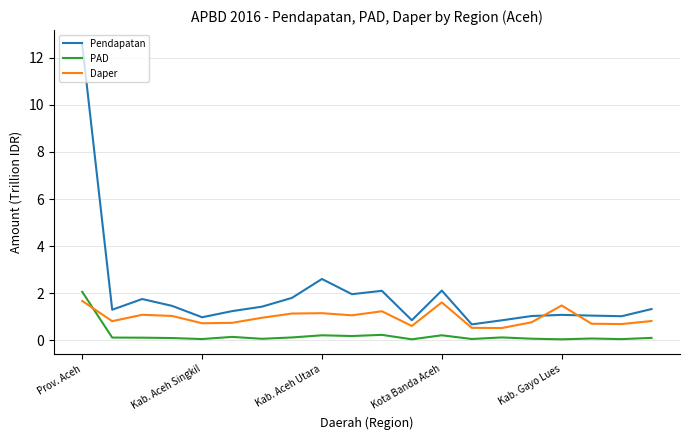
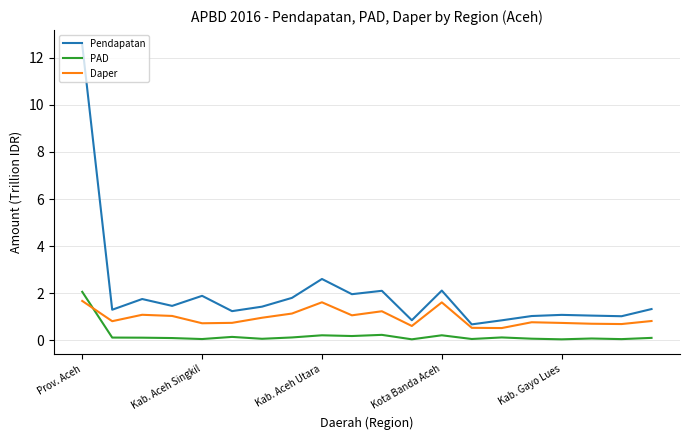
Pendapatan, Kab. Aceh Singkil: 1.0 -> 1.9
Daper, Kab. Aceh Utara: 1.2 -> 1.6
Daper, Kab. Gayo Lues: 1.5 -> 0.7
